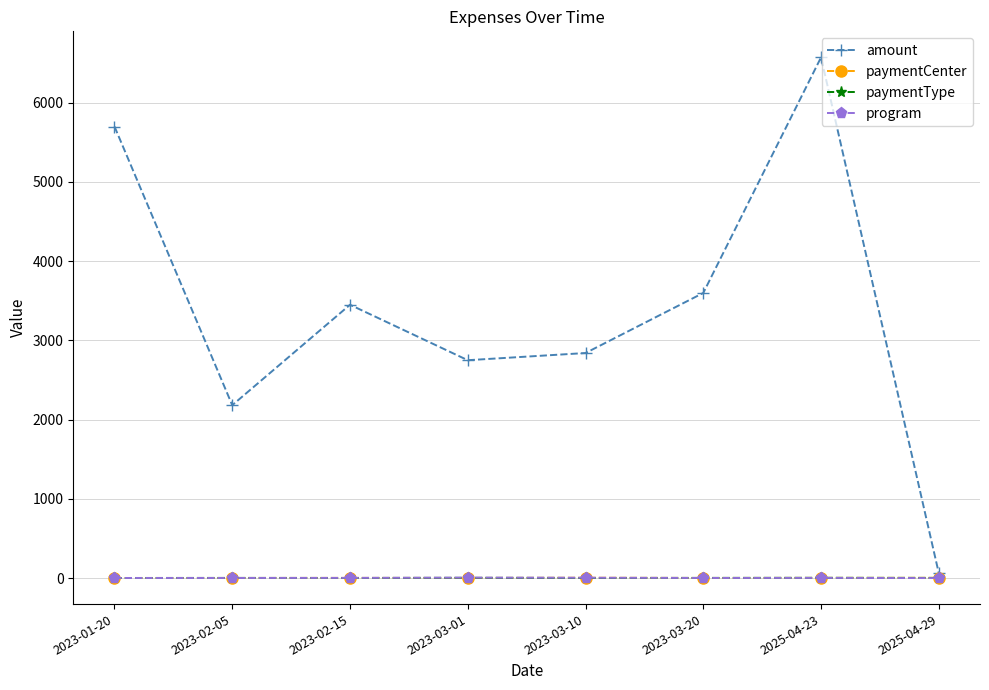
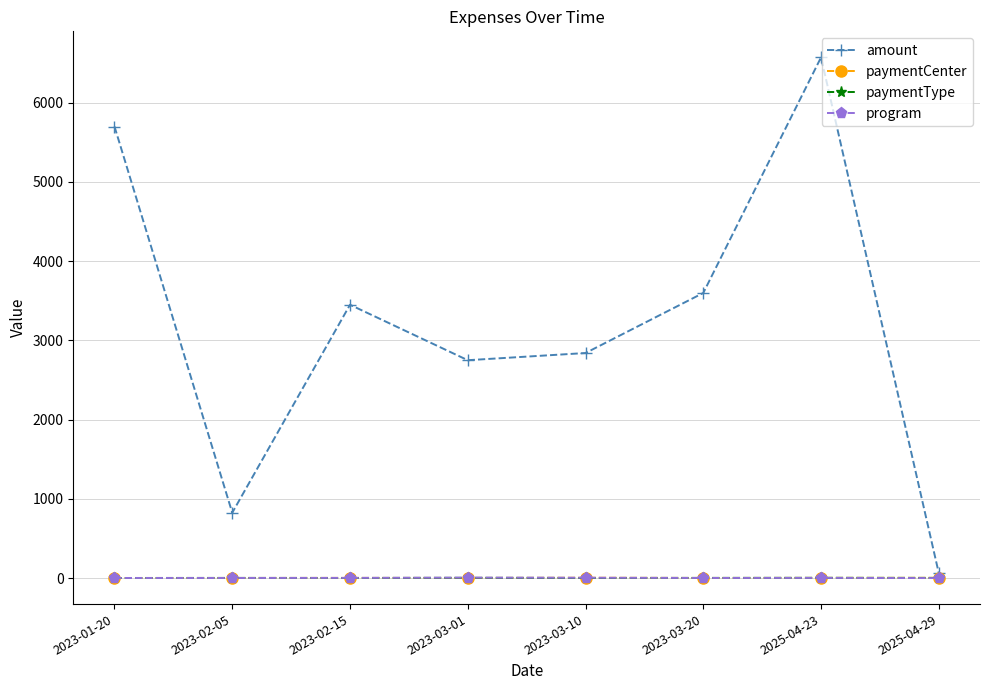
amount, 2023-02-05: 2200 -> 800
